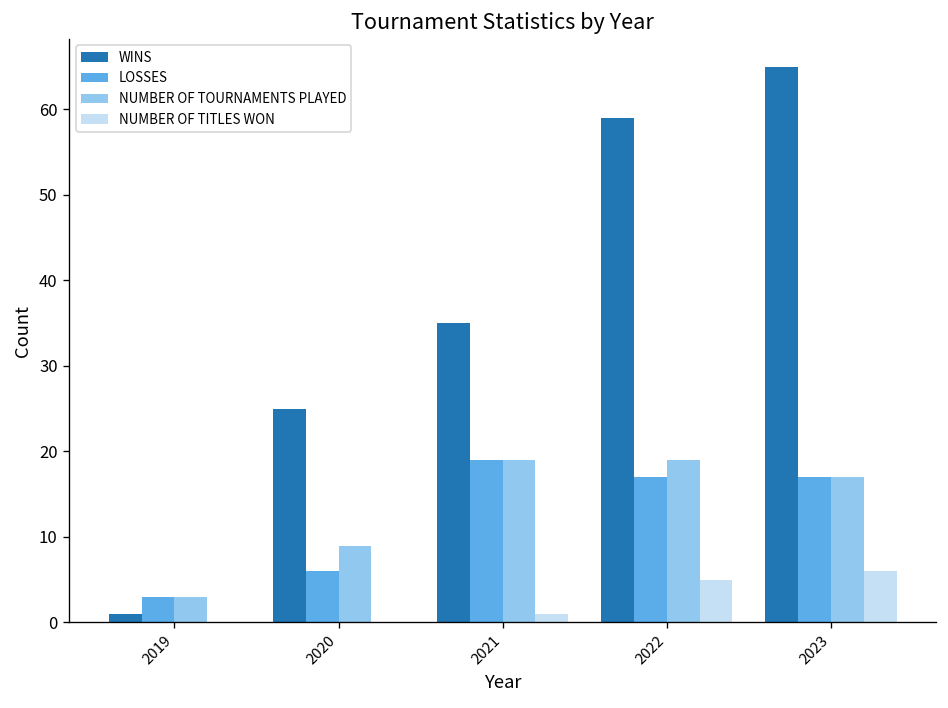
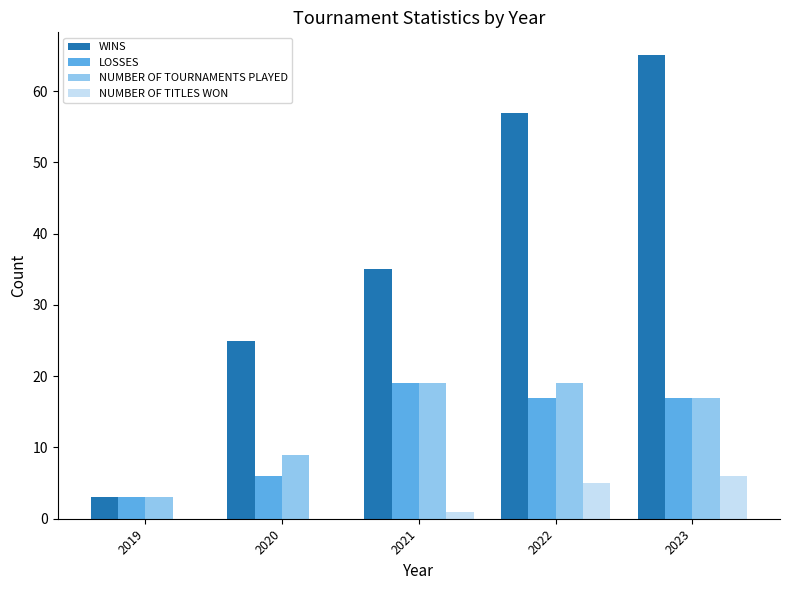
WINS, 2019: 1 -> 3
WINS, 2022: 59 -> 57
